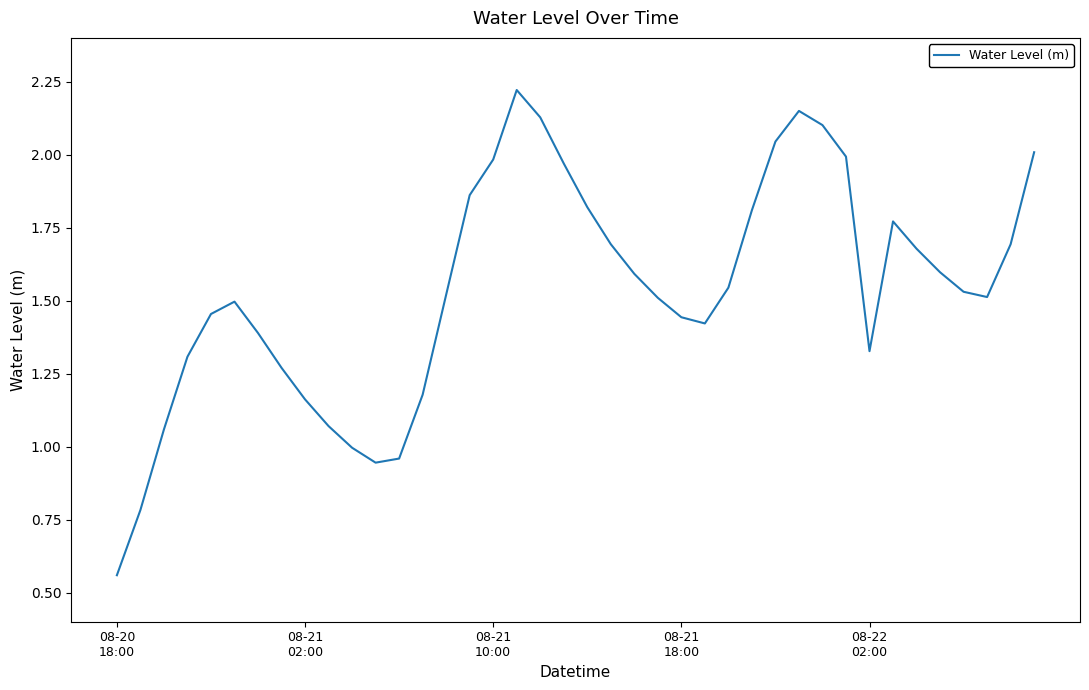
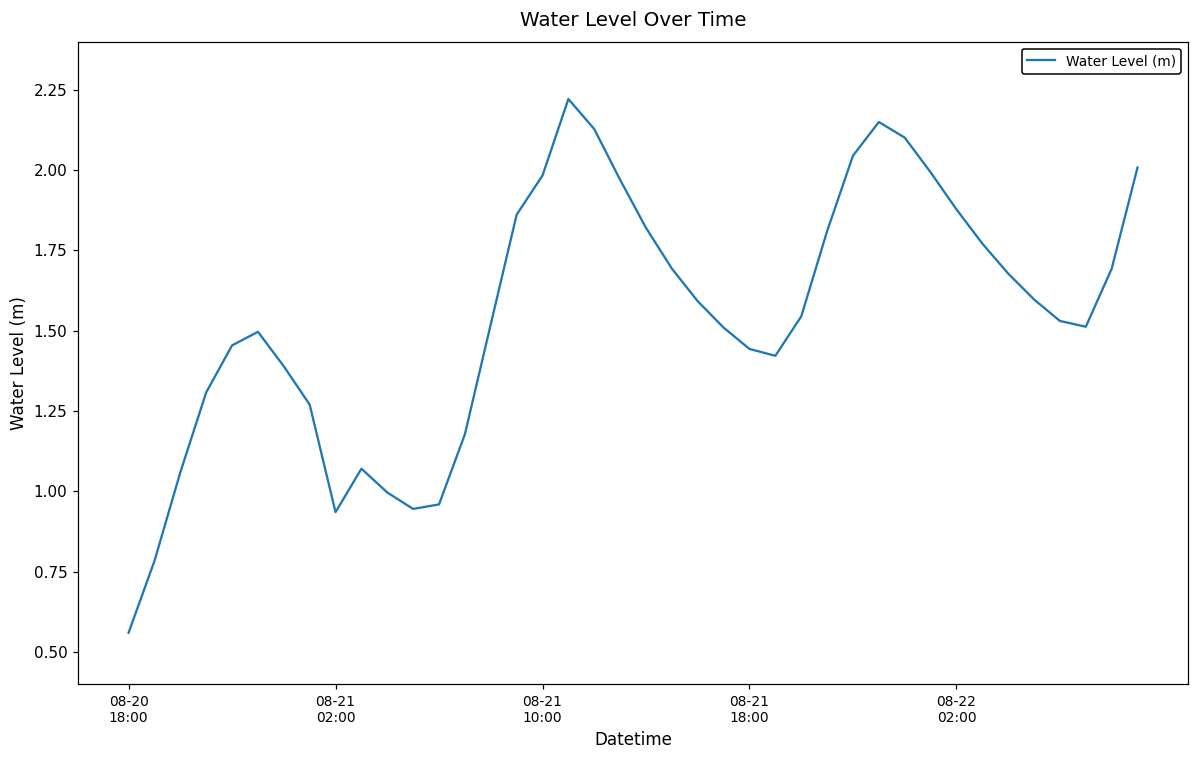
08-21 02:00: 1.16 -> 0.93
08-22 02:00: 1.33 -> 1.88
